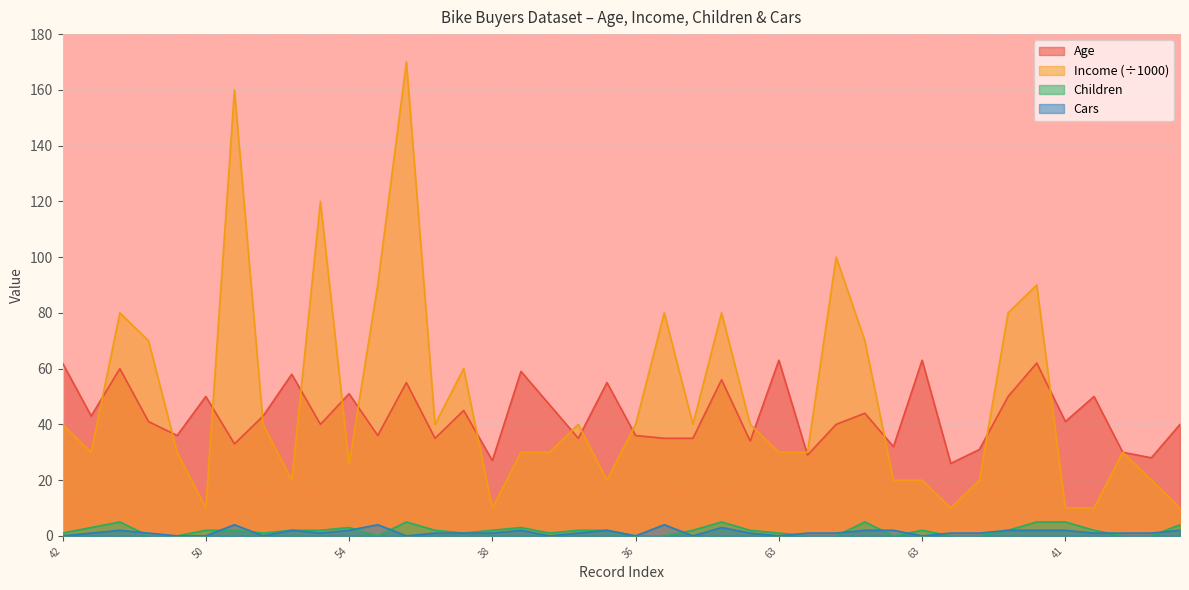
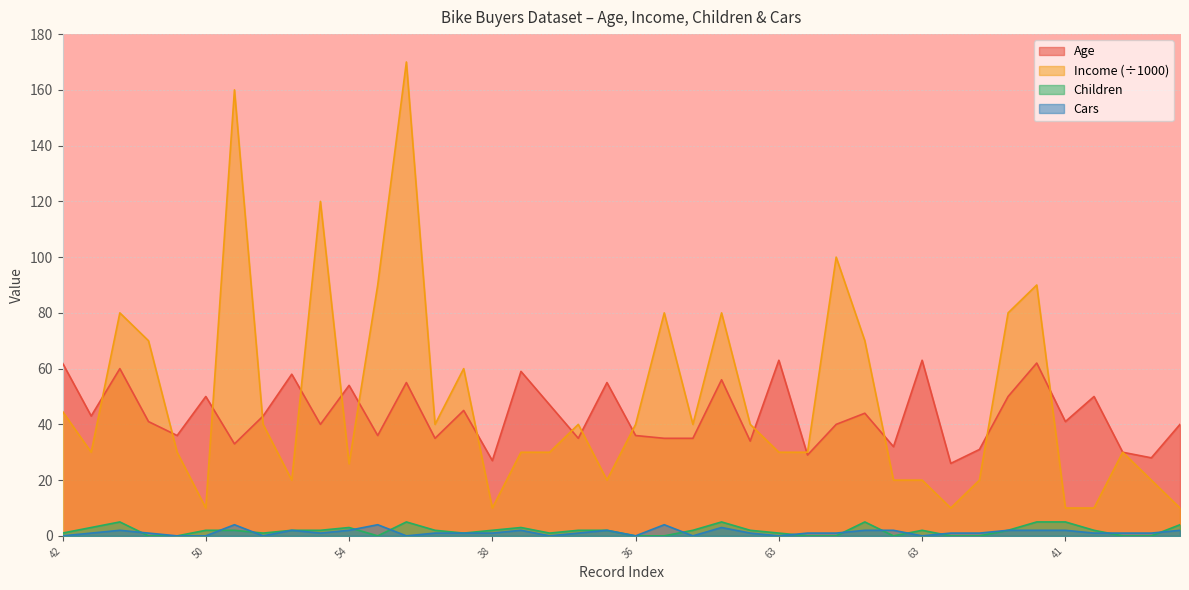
Income (÷1000), 42: 40 -> 45
Age, 54: 51 -> 54
